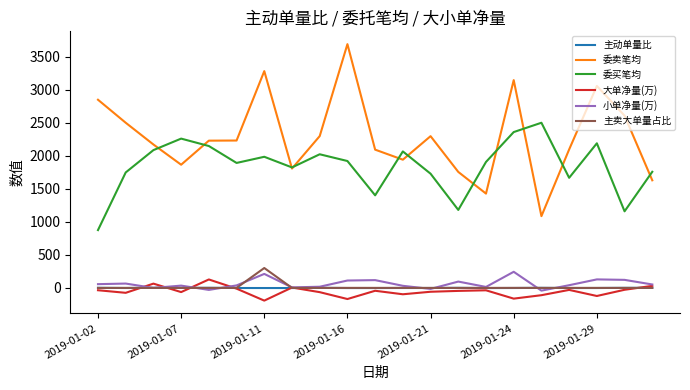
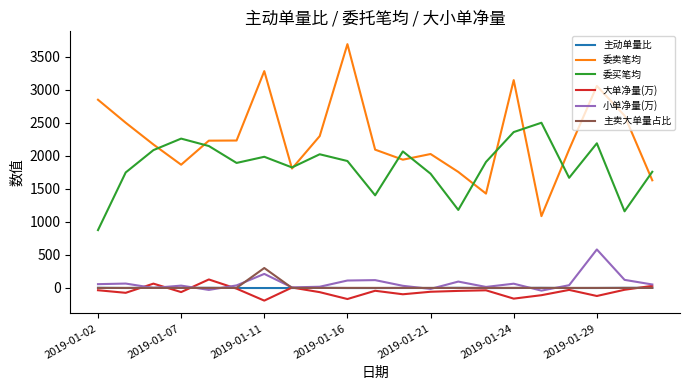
委卖笔均, 2019-01-21: 2300 -> 2000
小单净量(万), 2019-01-24: 200 -> 100
小单净量(万), 2019-01-29: 100 -> 600
